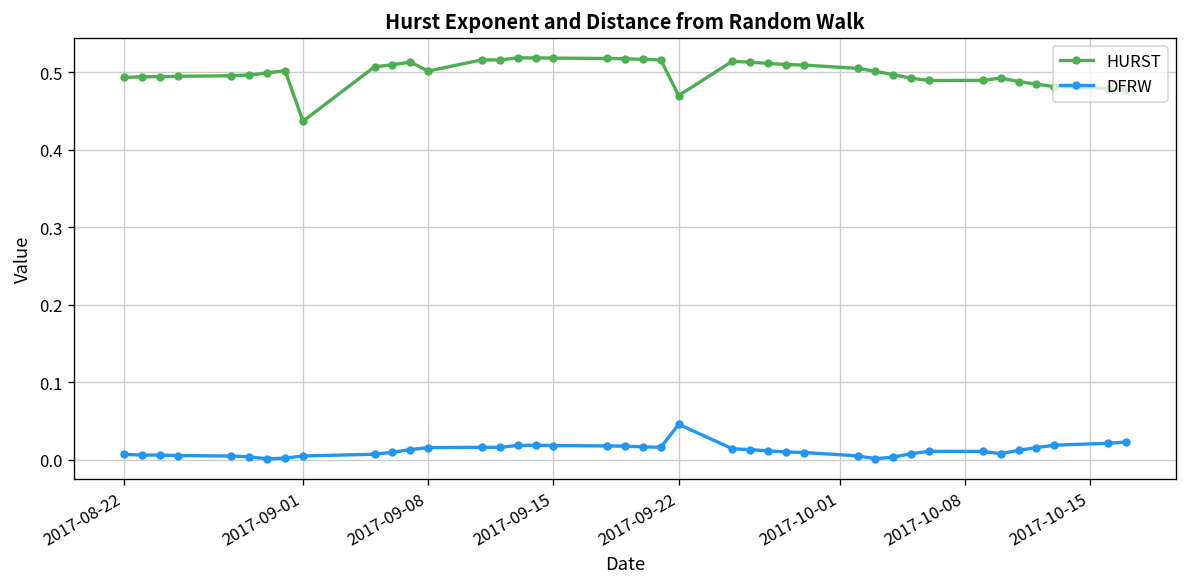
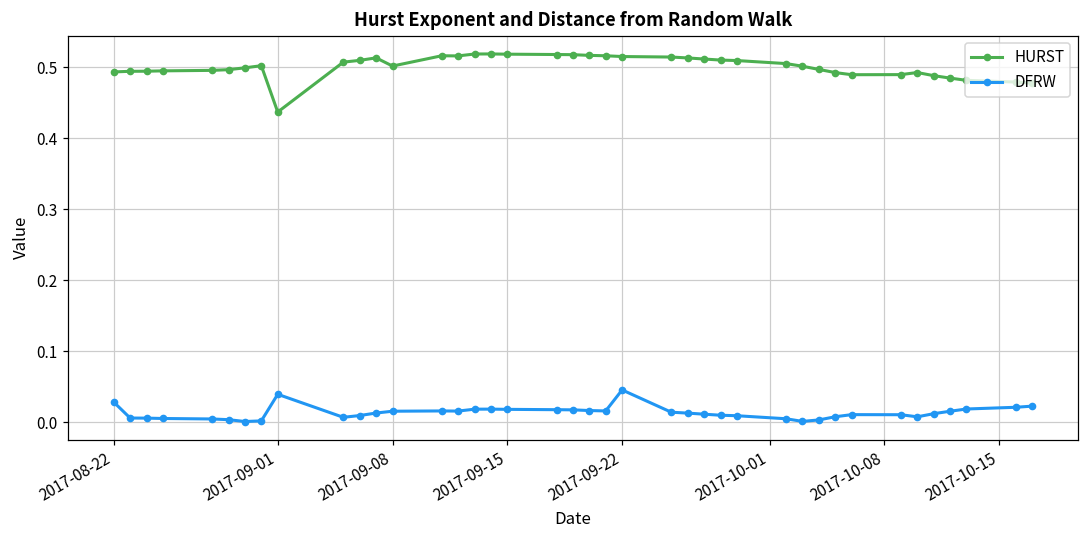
DFRW, 2017-08-22: 0.01 -> 0.03
DFRW, 2017-09-01: 0.00 -> 0.04
HURST, 2017-09-22: 0.47 -> 0.51
